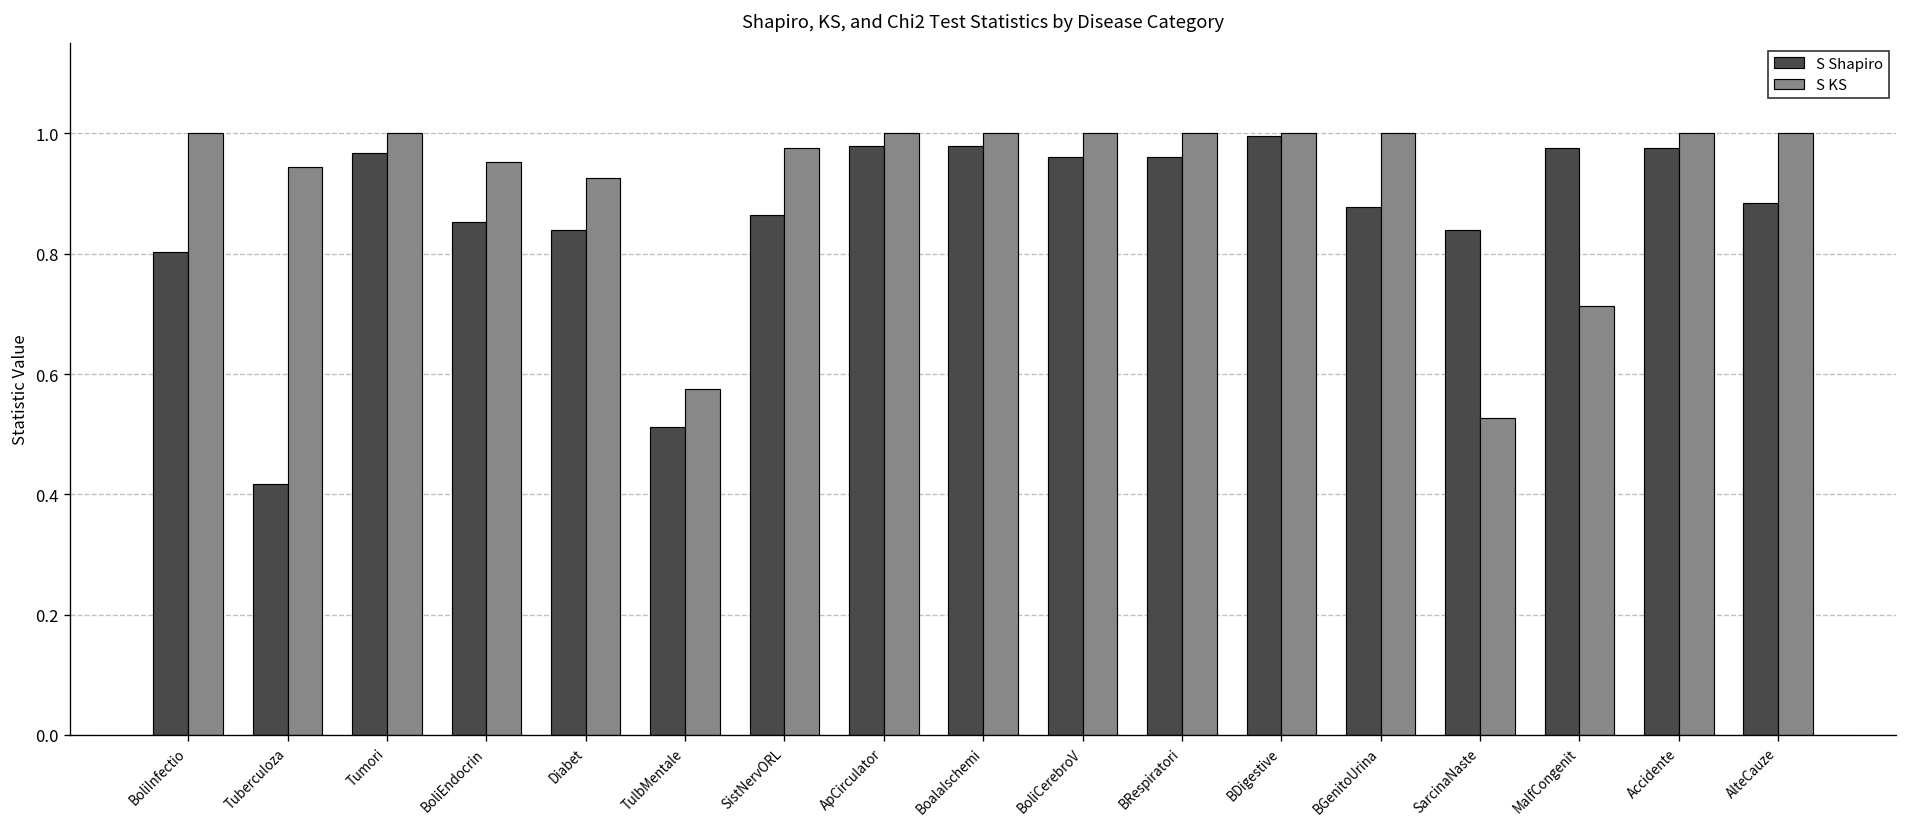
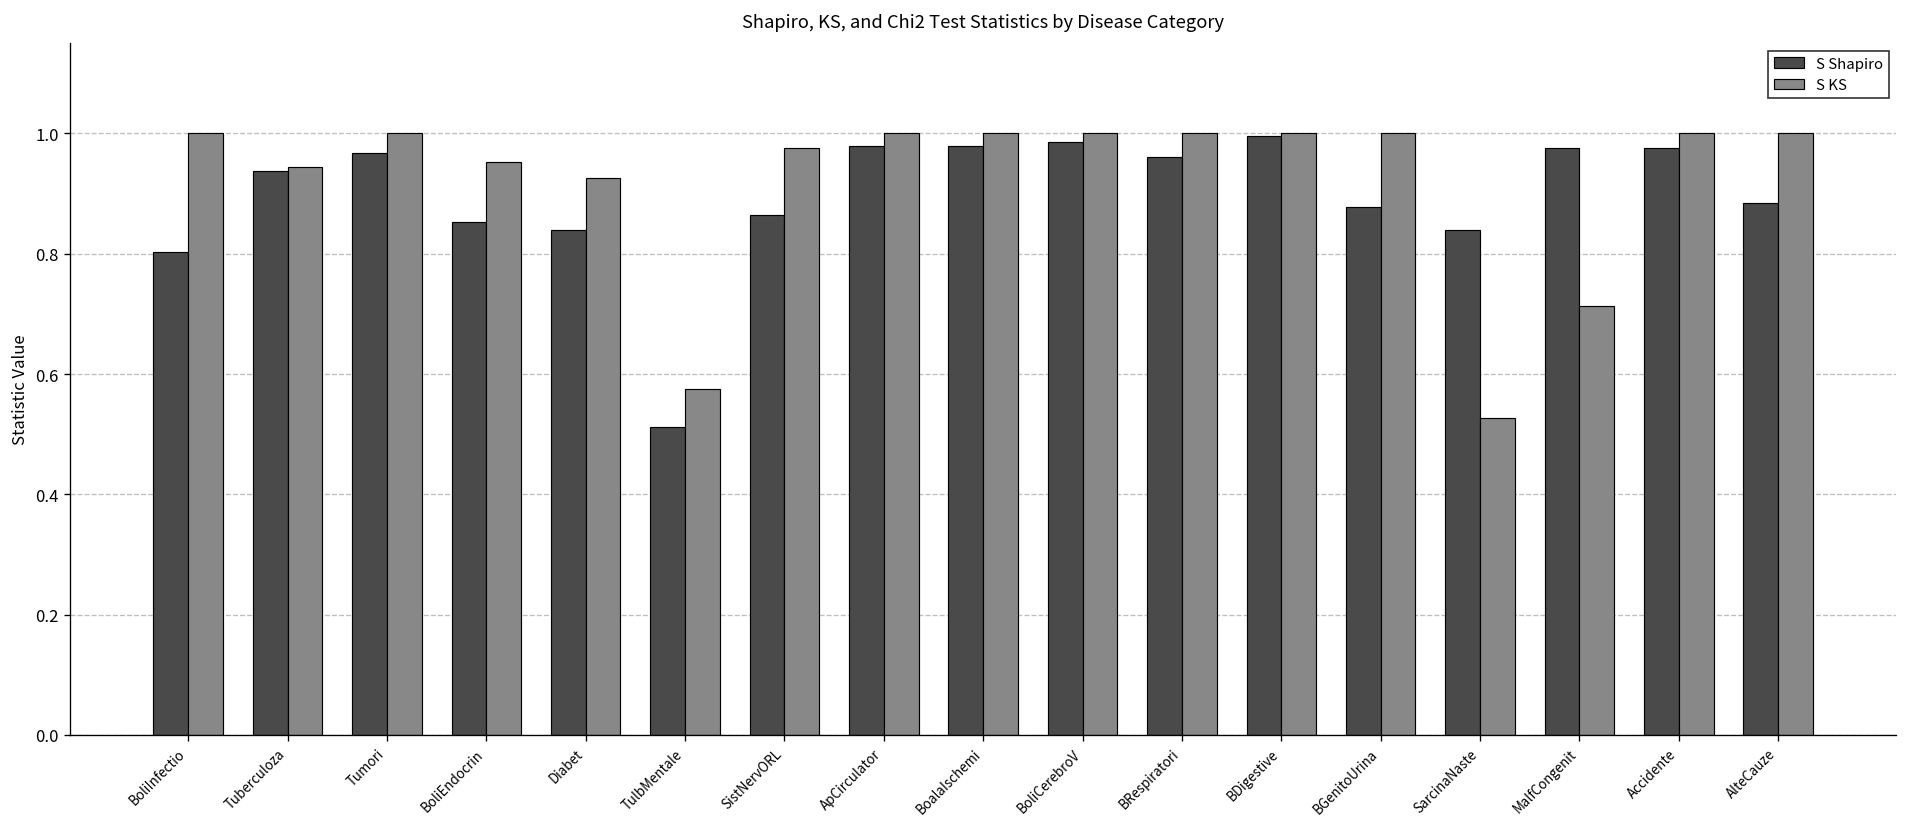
S Shapiro, Tuberculoza: 0.42 -> 0.94
S Shapiro, BoliCerebroV: 0.96 -> 0.99
